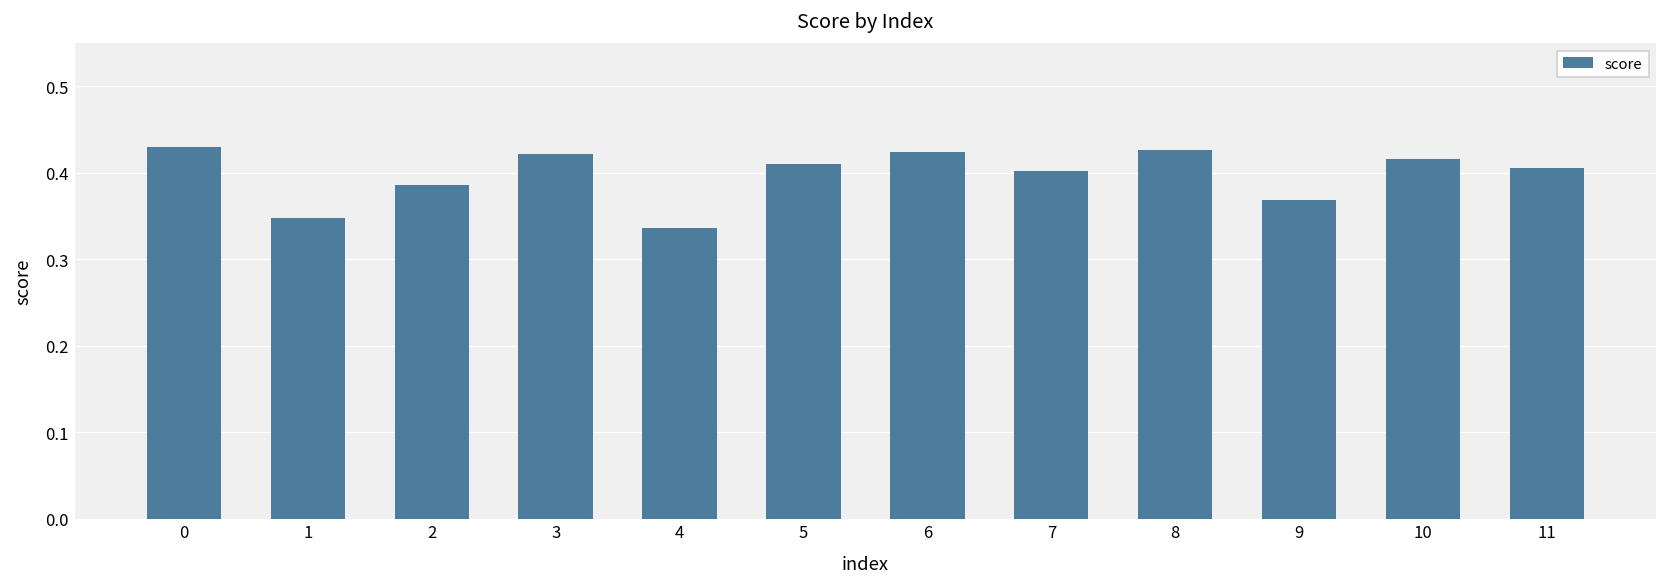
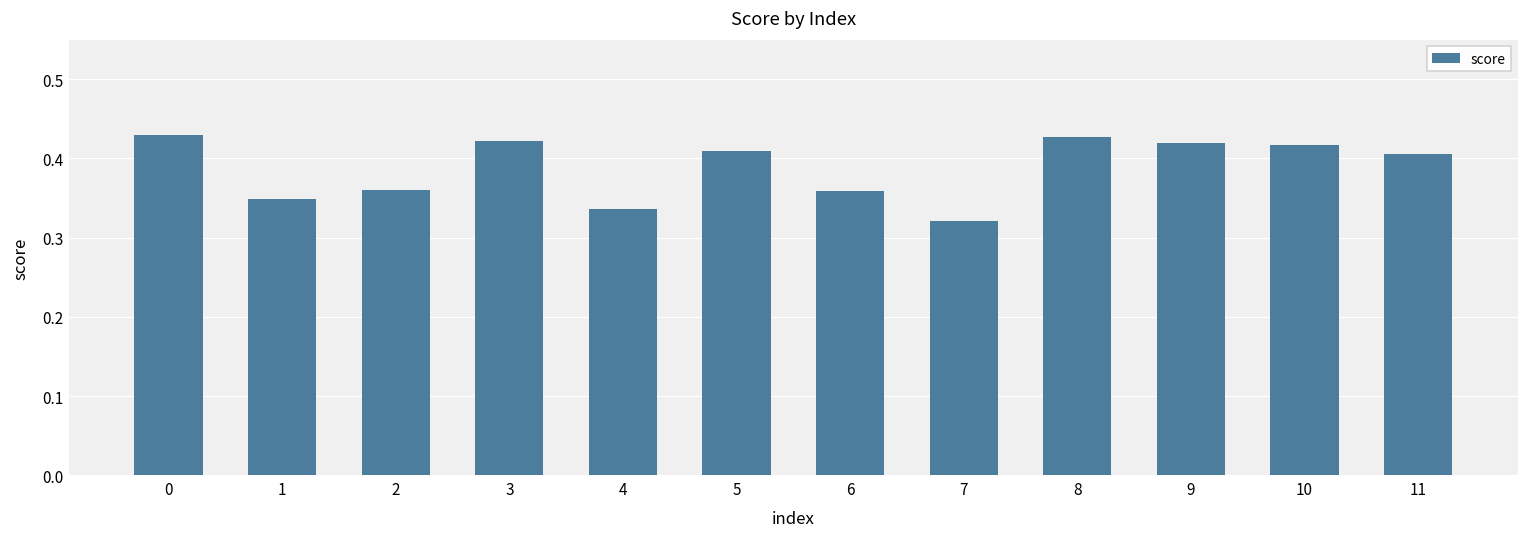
2: 0.39 -> 0.36
6: 0.42 -> 0.36
7: 0.40 -> 0.32
9: 0.37 -> 0.42
